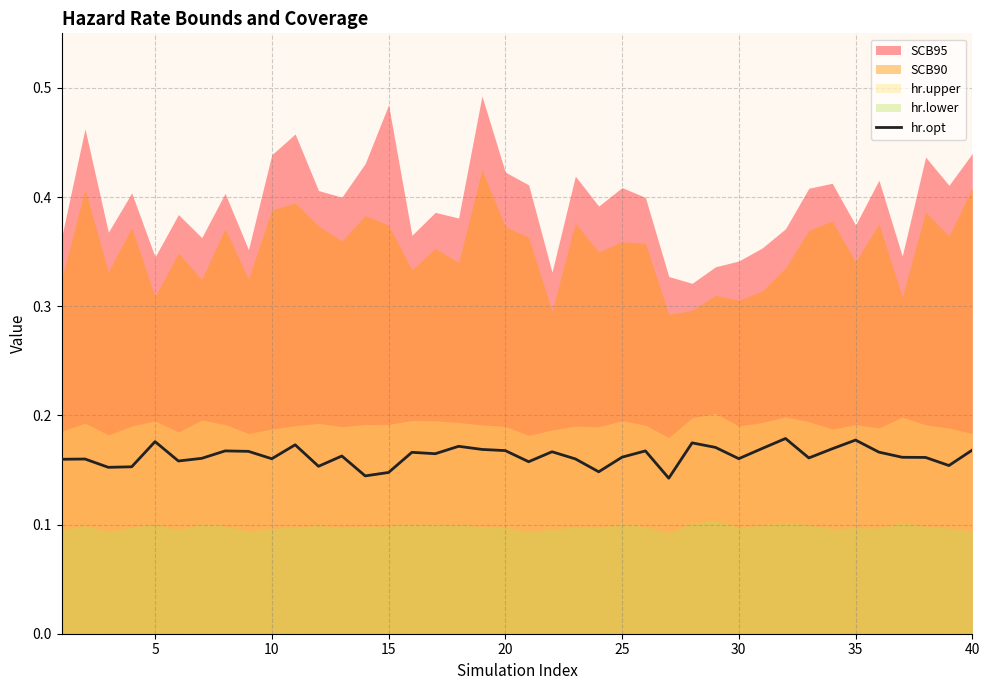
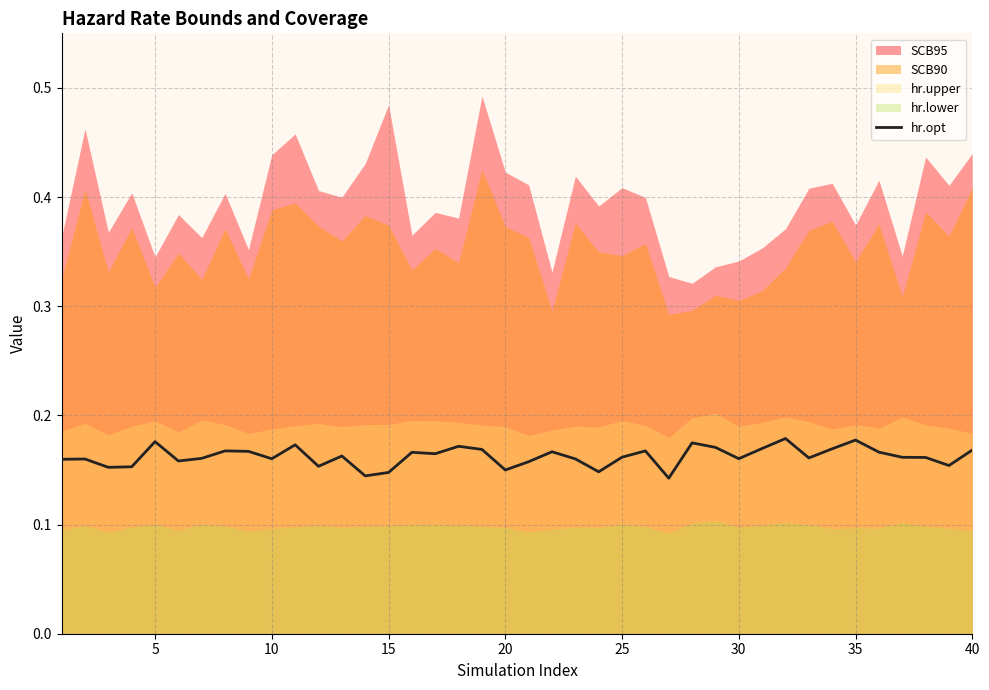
SCB90, 5: 0.309 -> 0.317
hr.opt, 20: 0.168 -> 0.150
SCB90, 25: 0.359 -> 0.346
